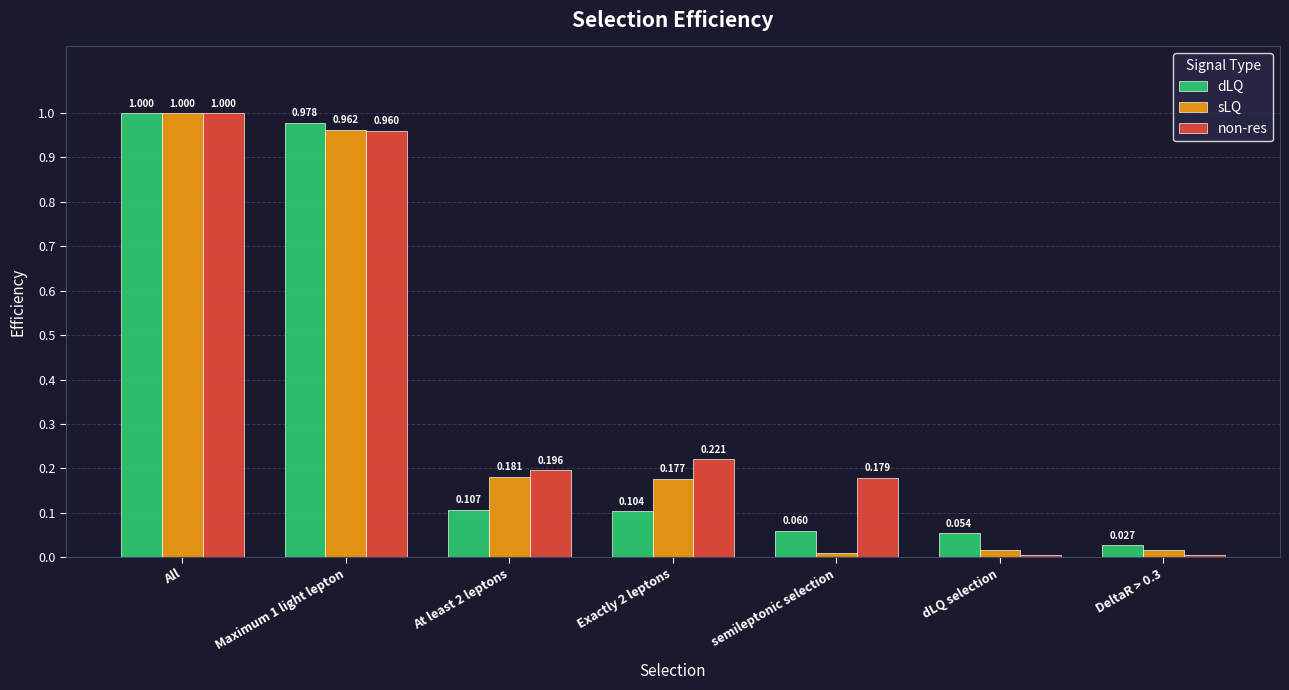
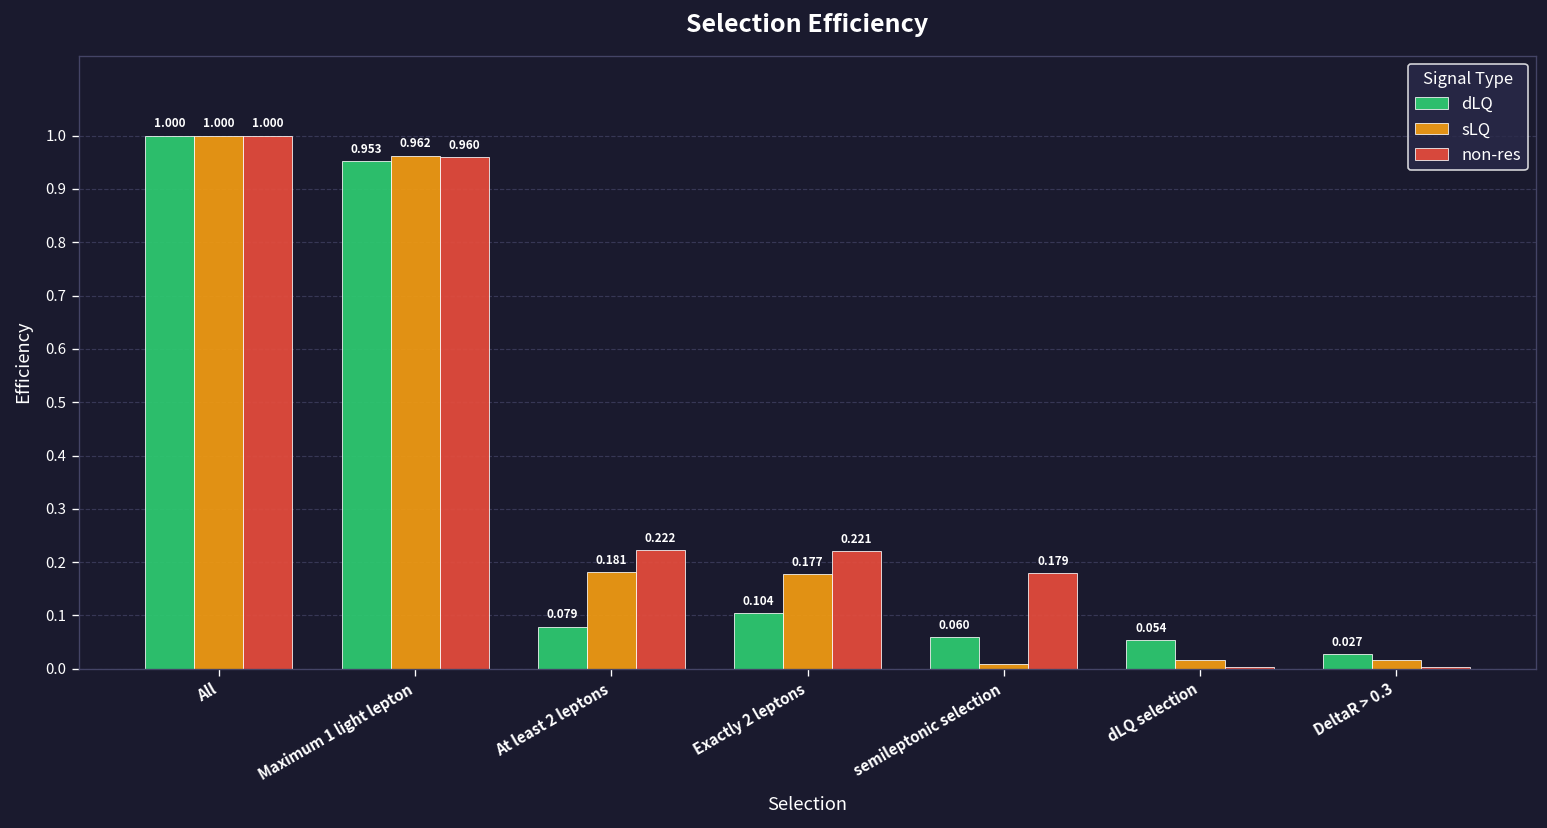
dLQ, Maximum 1 light lepton: 0.978 -> 0.953
dLQ, At least 2 leptons: 0.107 -> 0.079
non-res, At least 2 leptons: 0.196 -> 0.222
